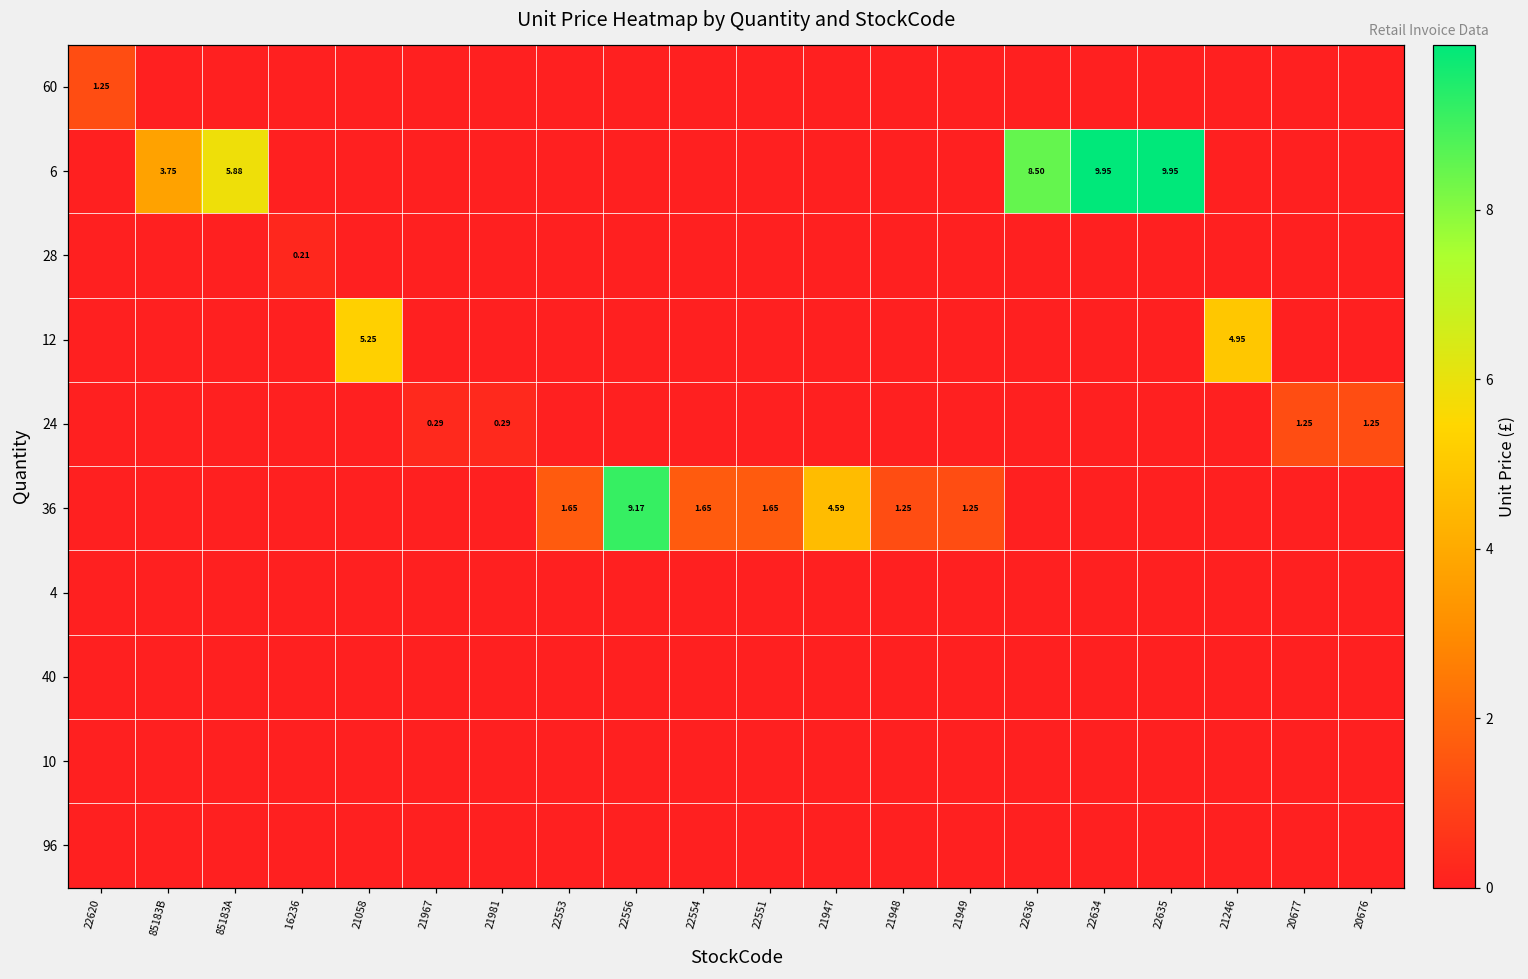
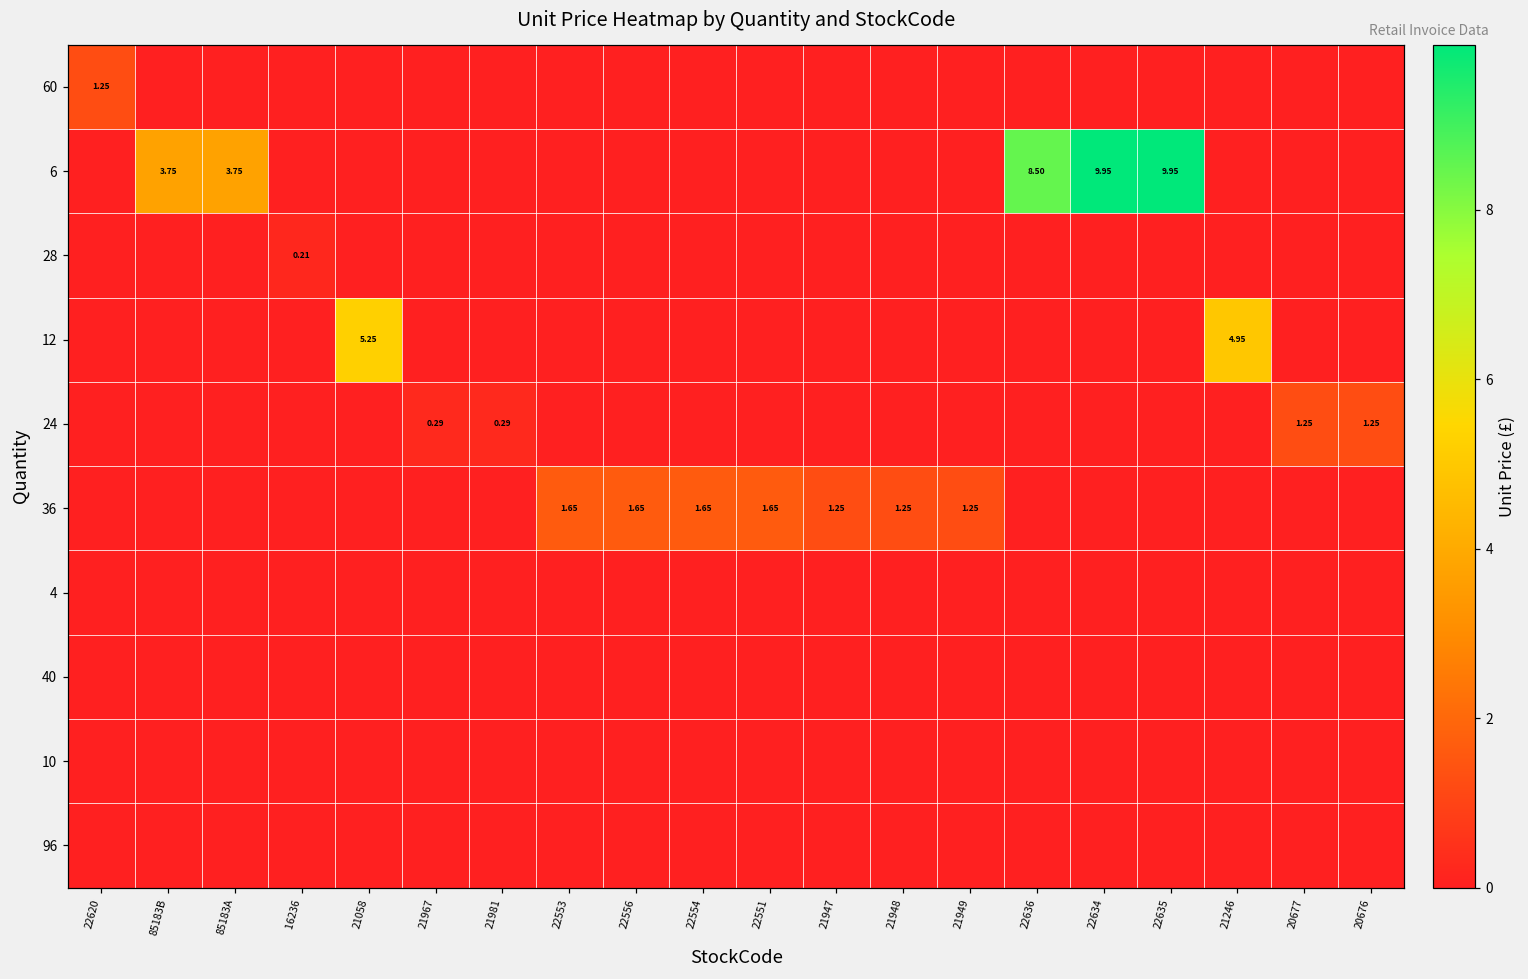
6, 85183A: 5.88 -> 3.75
36, 22556: 9.17 -> 1.65
36, 21947: 4.59 -> 1.25
